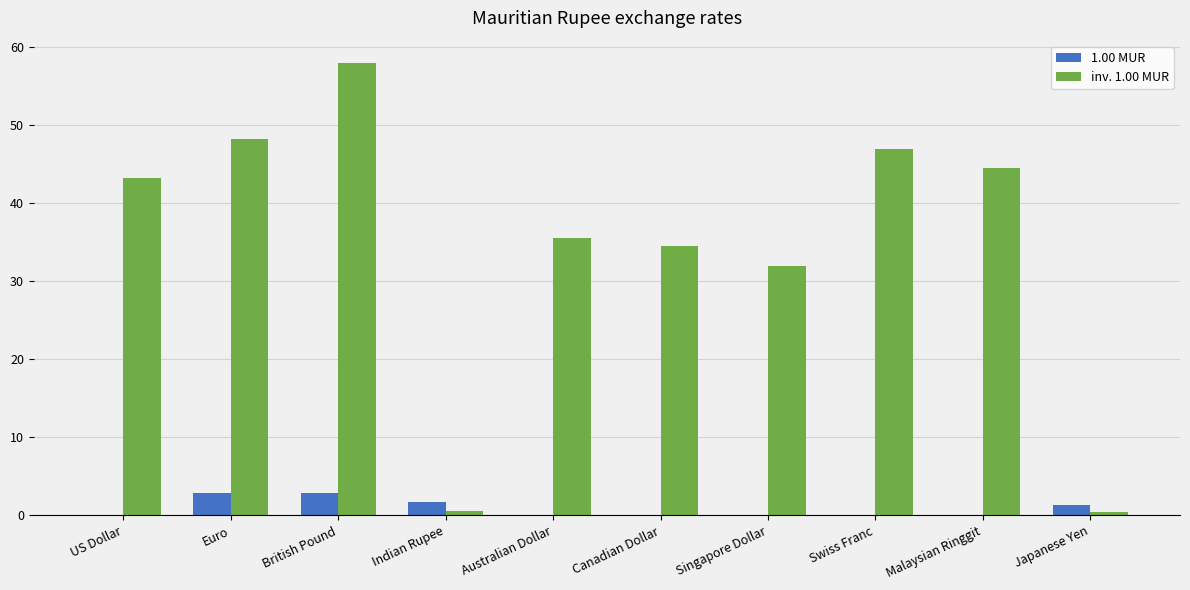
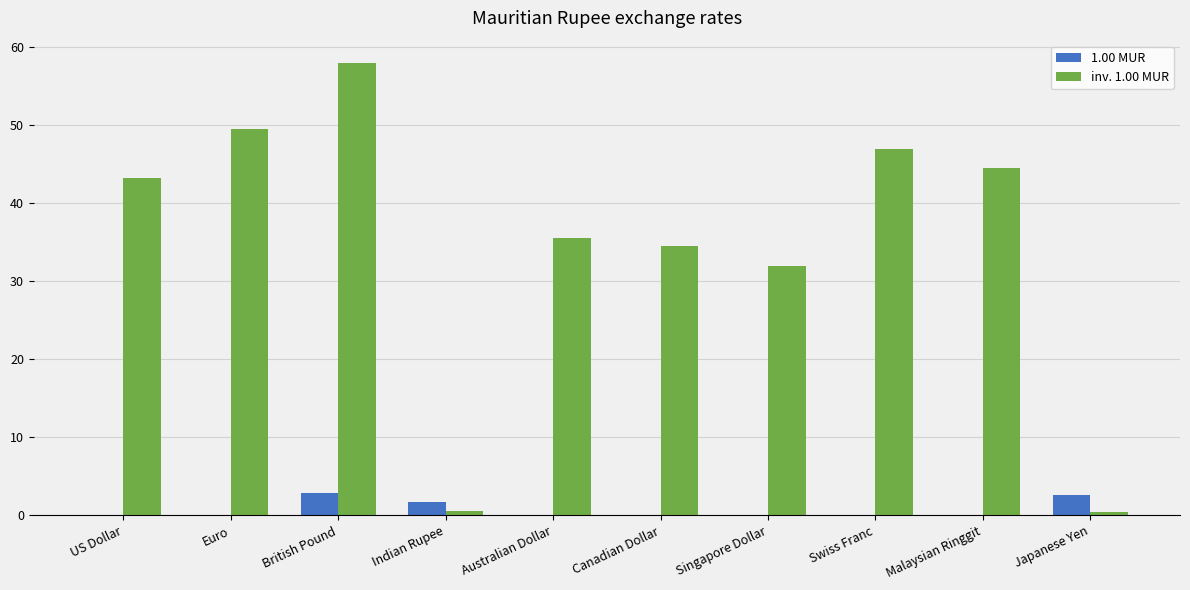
1.00 MUR, Euro: 3 -> 0
inv. 1.00 MUR, Euro: 48 -> 49
1.00 MUR, Japanese Yen: 1 -> 3
